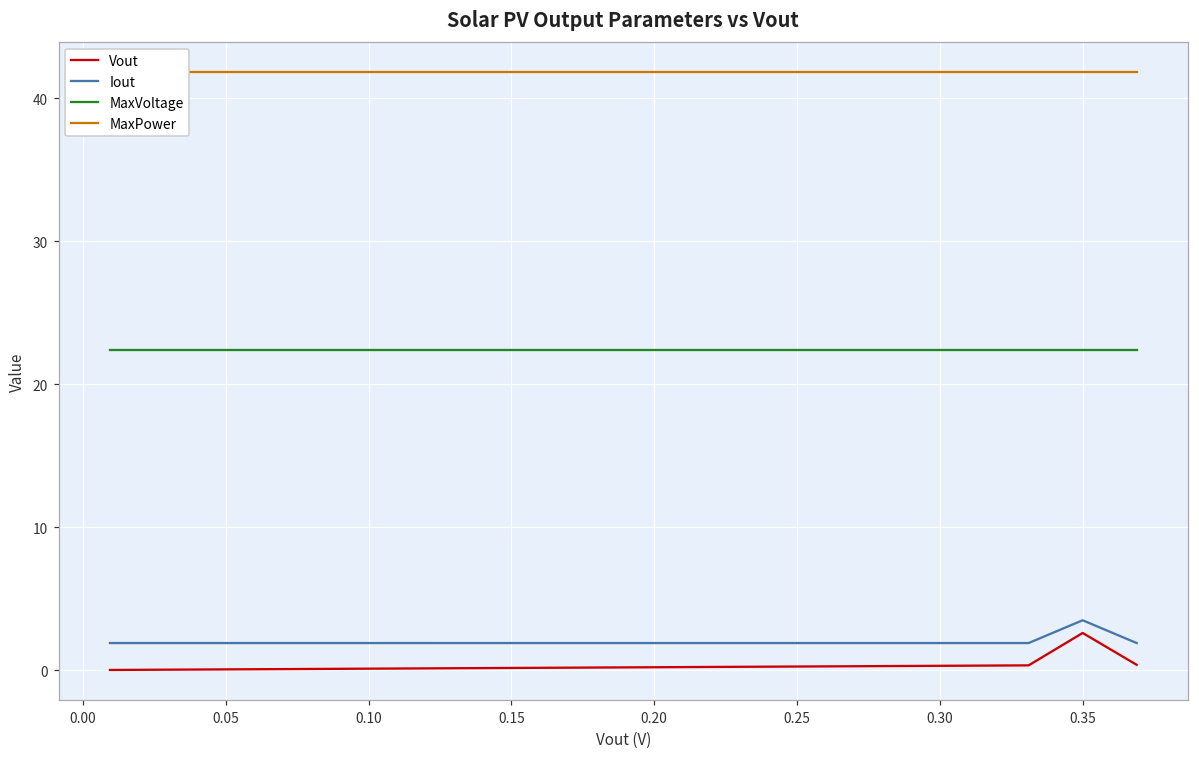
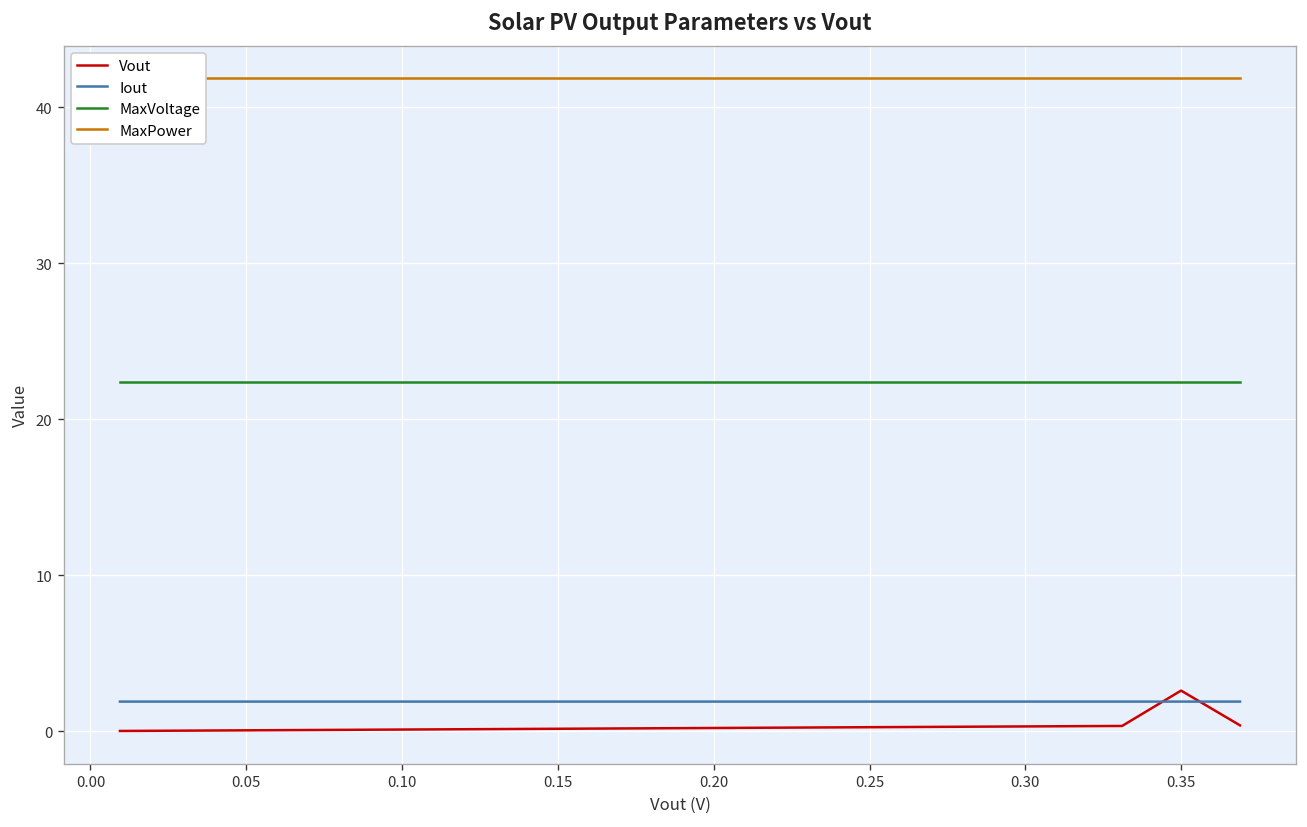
Iout, 0.35: 3.5 -> 1.9
